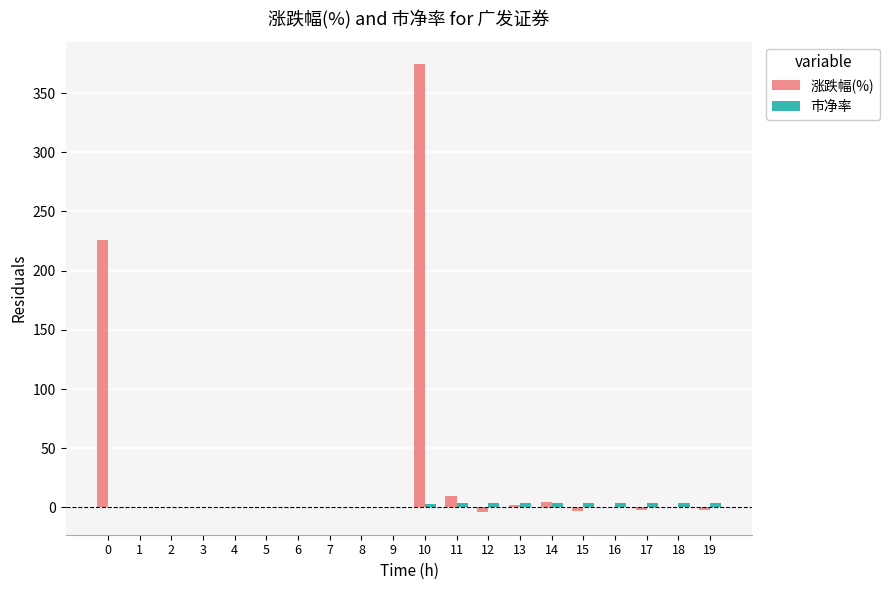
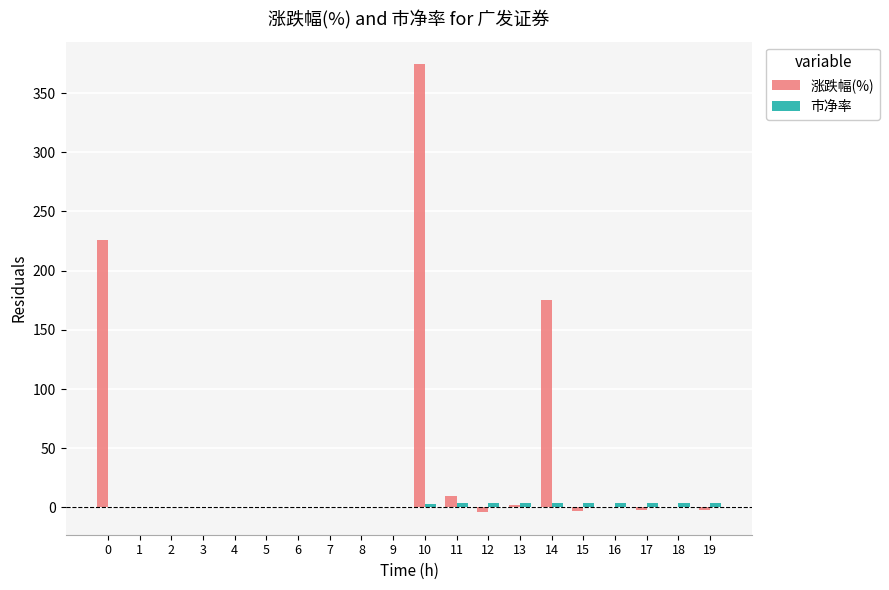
涨跌幅(%), 14: 4 -> 175
